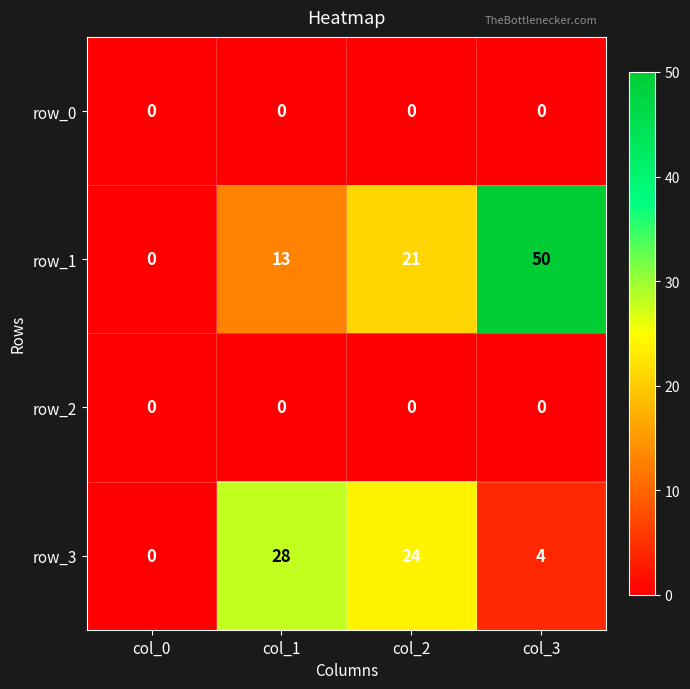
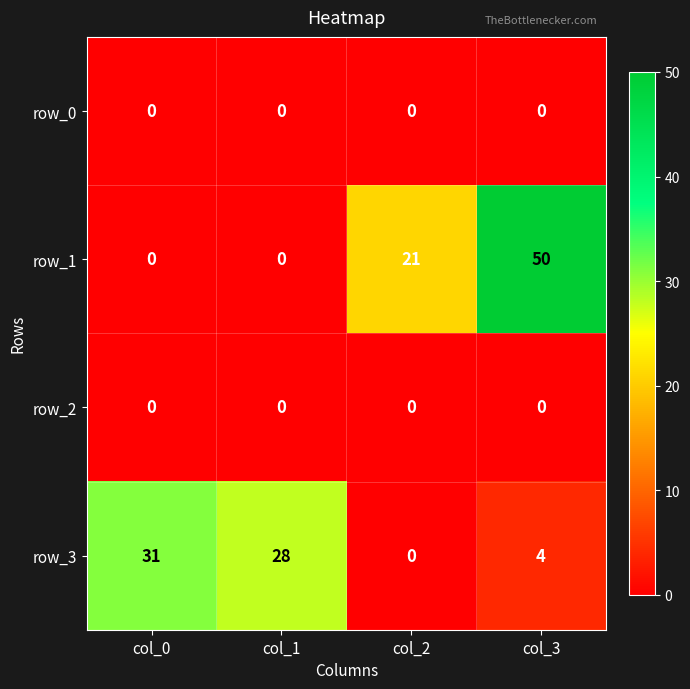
row_1, col_1: 13 -> 0
row_3, col_0: 0 -> 31
row_3, col_2: 24 -> 0
